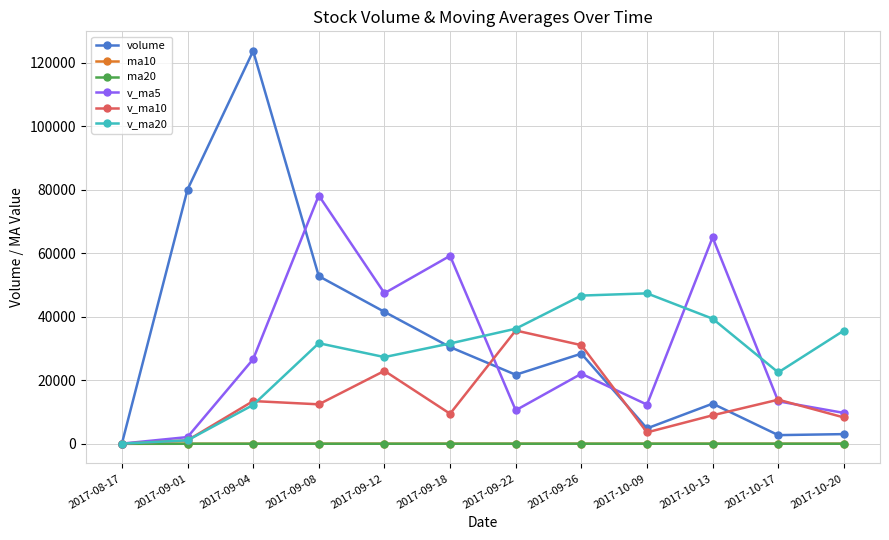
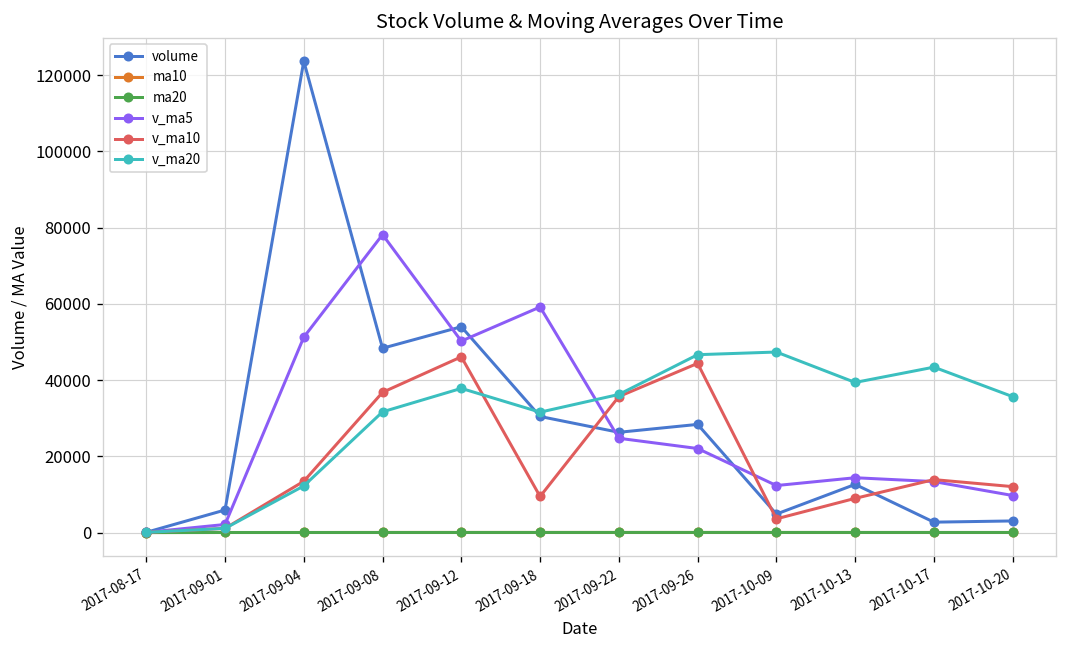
volume, 2017-09-01: 80000 -> 6000
v_ma5, 2017-09-04: 27000 -> 51000
volume, 2017-09-08: 53000 -> 48000
v_ma10, 2017-09-08: 12000 -> 37000
volume, 2017-09-12: 42000 -> 54000
v_ma5, 2017-09-12: 47000 -> 50000
v_ma10, 2017-09-12: 23000 -> 46000
v_ma20, 2017-09-12: 27000 -> 38000
volume, 2017-09-22: 22000 -> 26000
v_ma5, 2017-09-22: 11000 -> 25000
v_ma10, 2017-09-26: 31000 -> 44000
v_ma5, 2017-10-13: 65000 -> 14000
v_ma20, 2017-10-17: 22000 -> 43000
v_ma10, 2017-10-20: 8000 -> 12000
